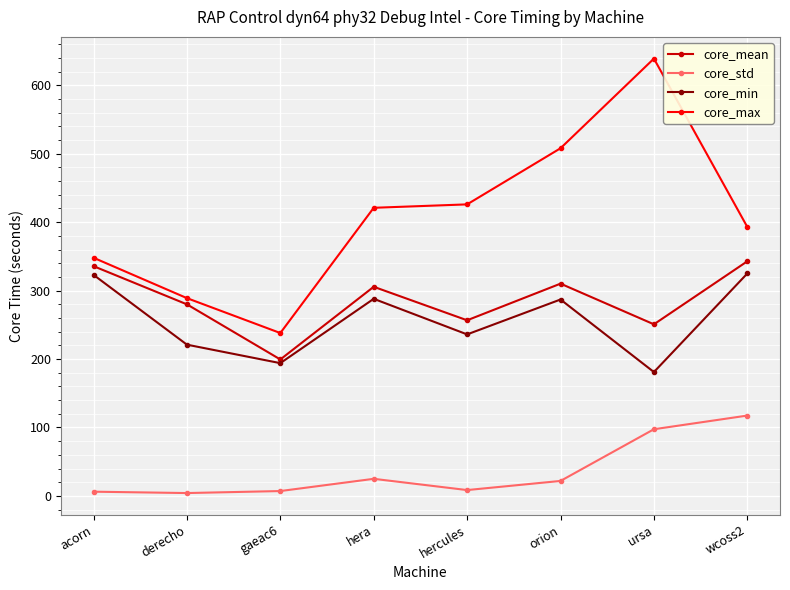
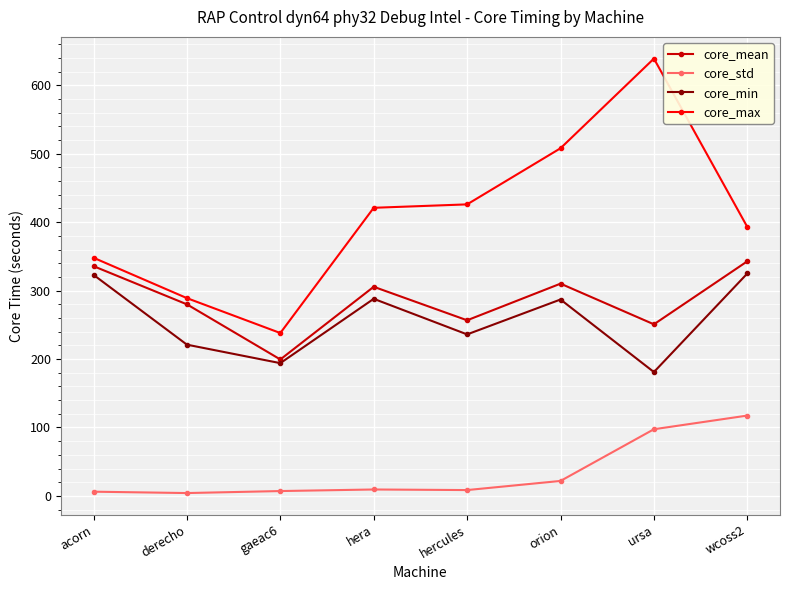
core_std, hera: 20 -> 10
